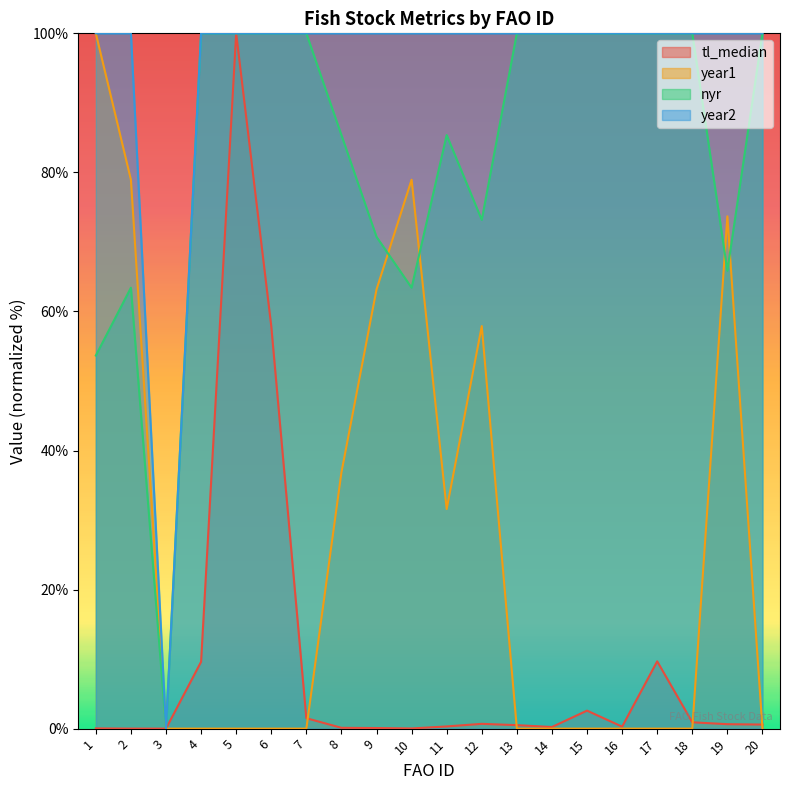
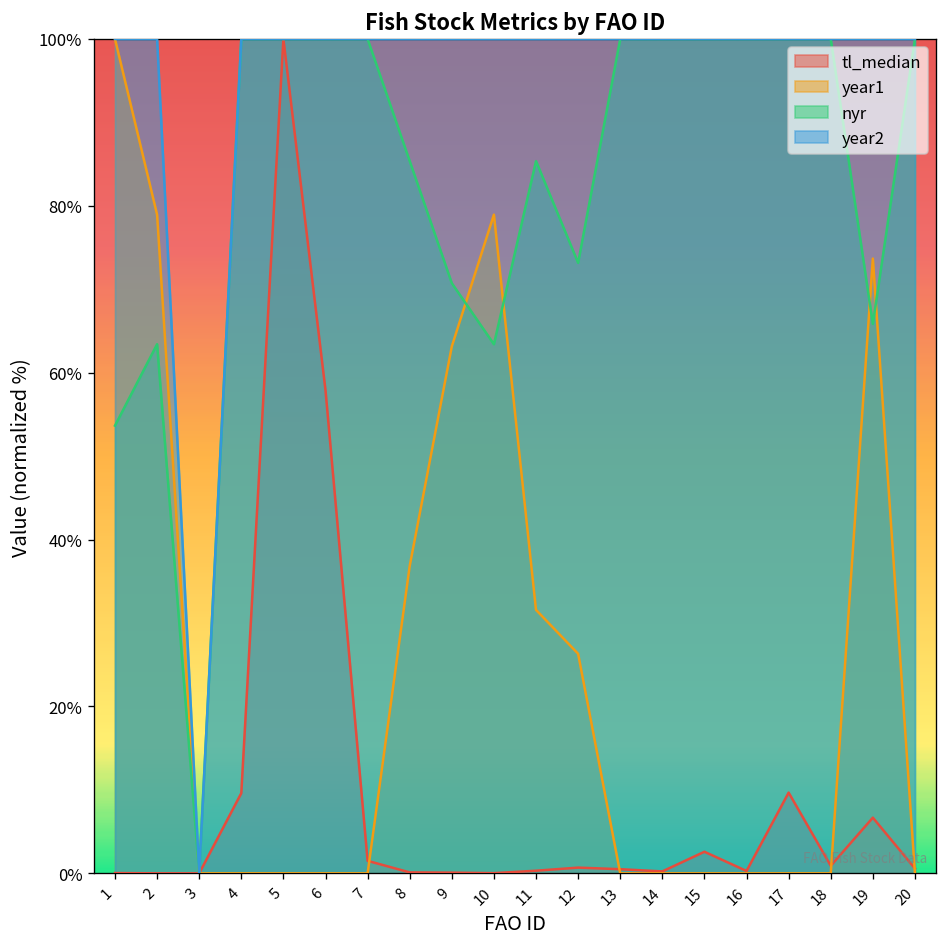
year1, 12: 58% -> 26%
tl_median, 19: 1% -> 7%
